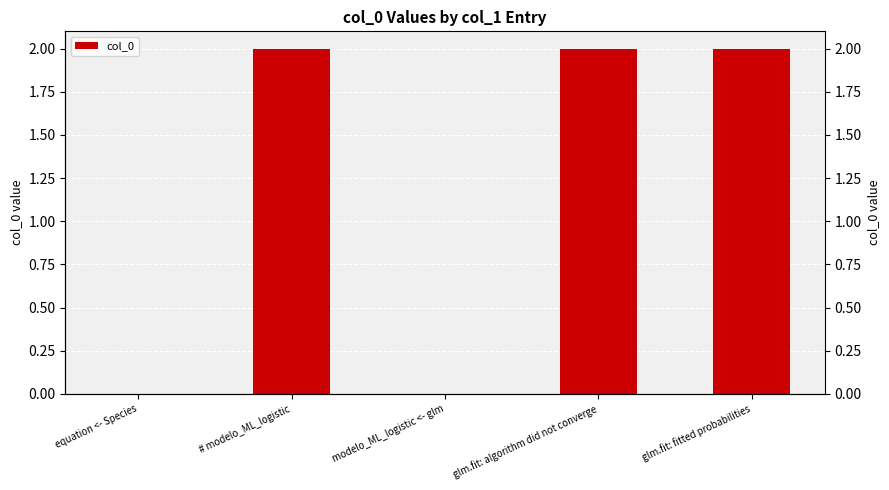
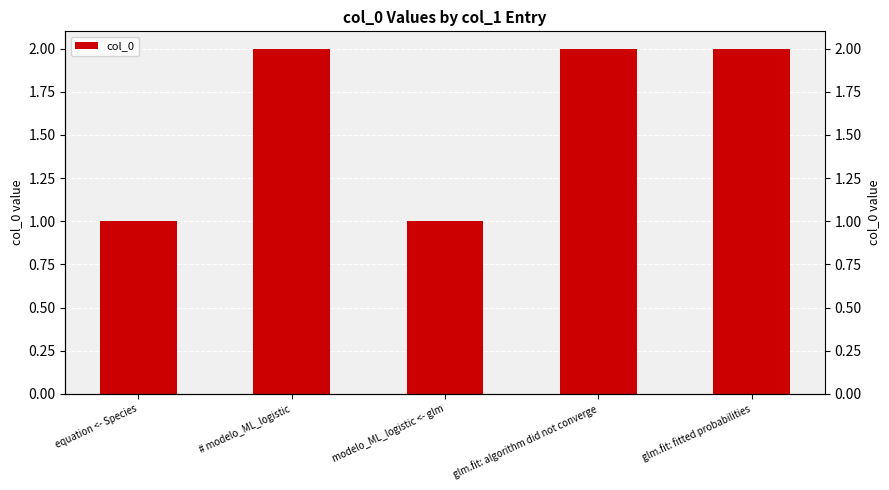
equation <- Species: 0 -> 1
modelo_ML_logistic <- glm: 0 -> 1
